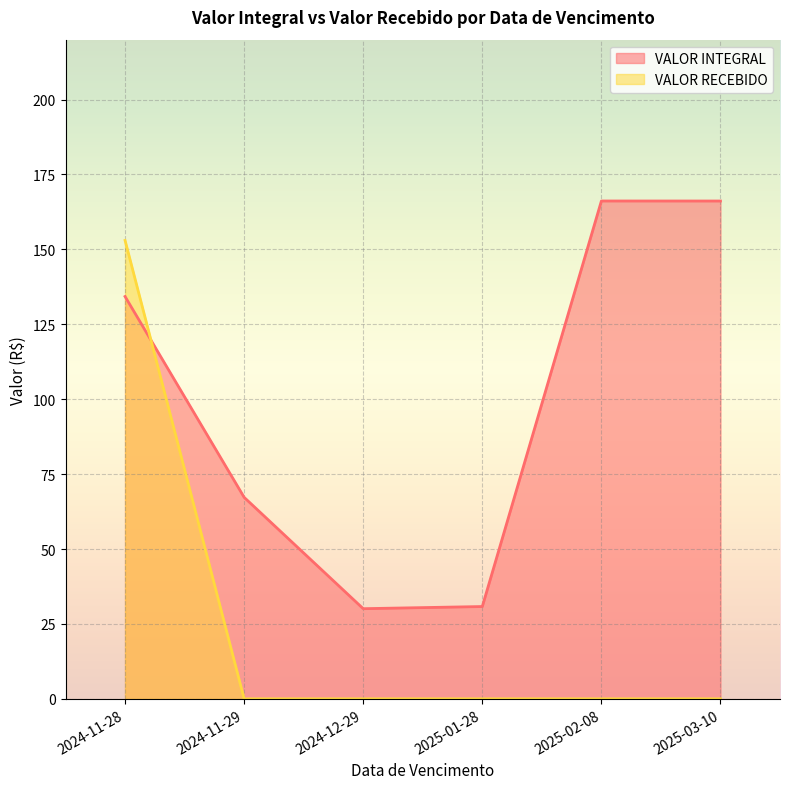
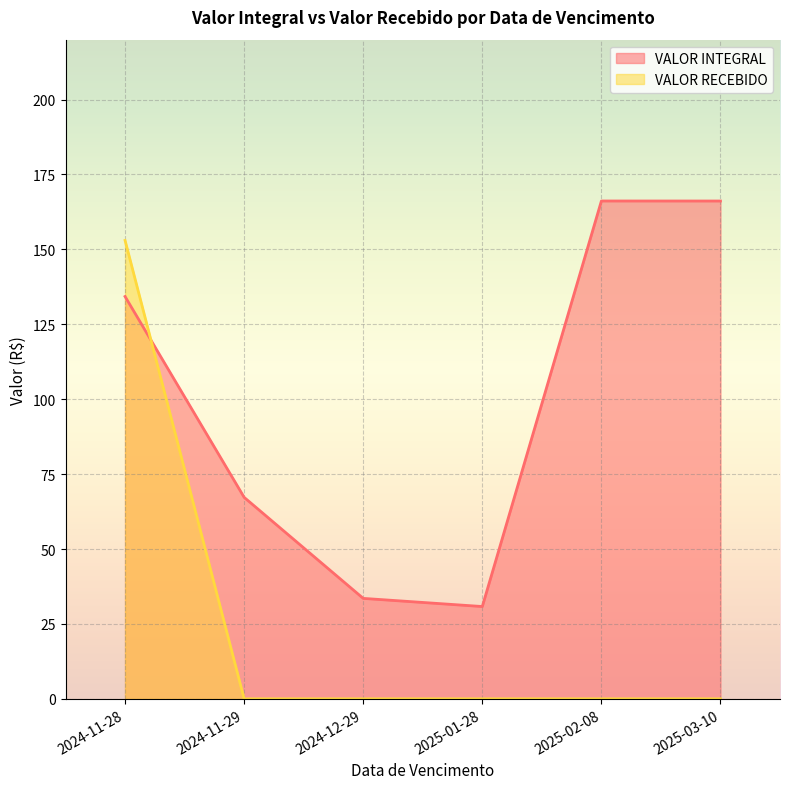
VALOR INTEGRAL, 2024-12-29: 30 -> 34
